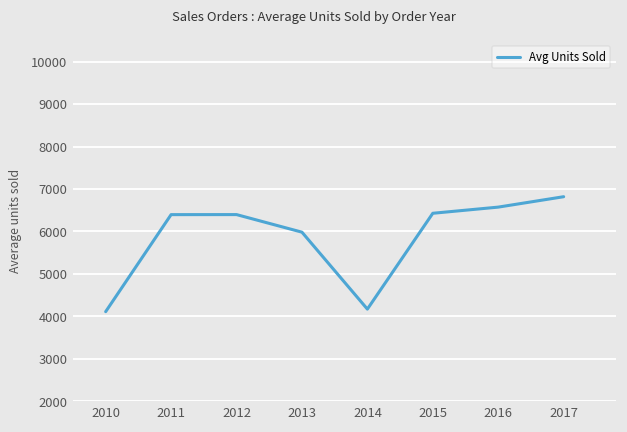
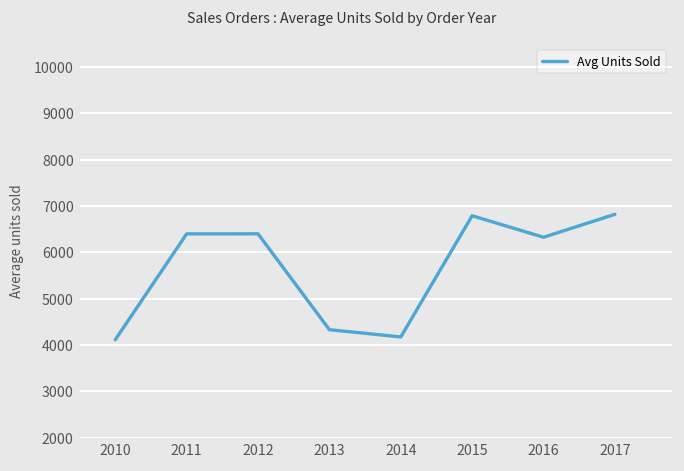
2013: 6000 -> 4300
2015: 6400 -> 6800
2016: 6600 -> 6300
